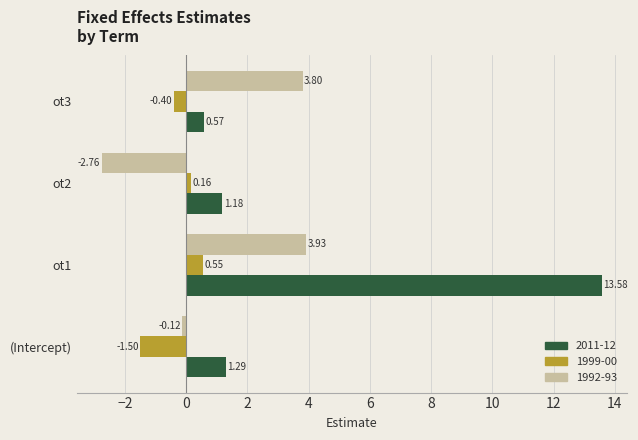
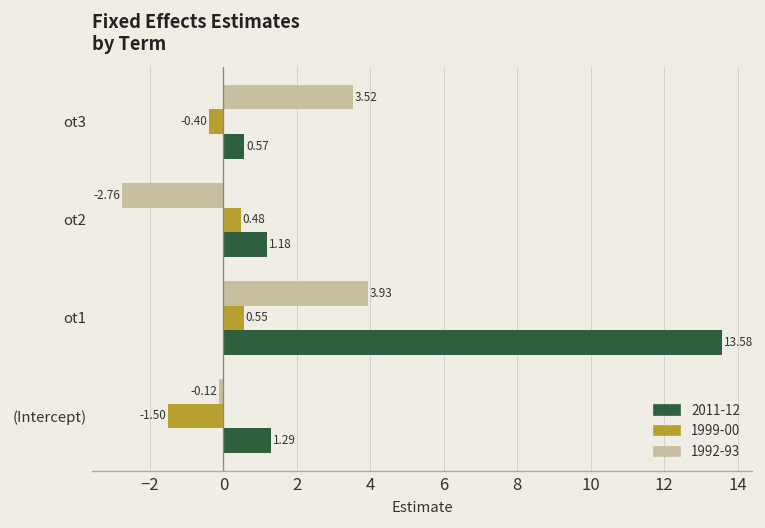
1992-93, ot3: 3.80 -> 3.52
1999-00, ot2: 0.16 -> 0.48
